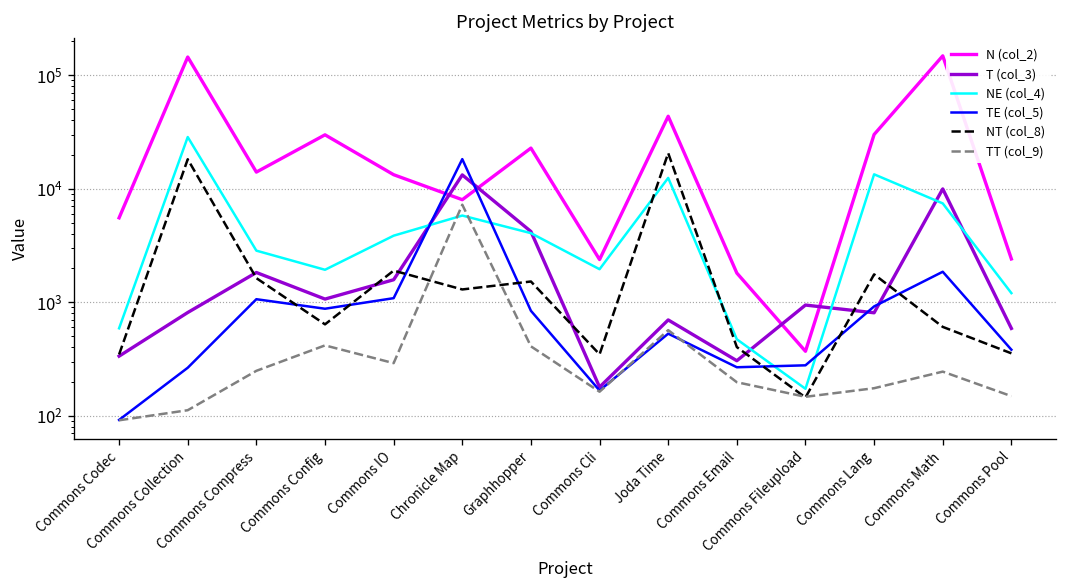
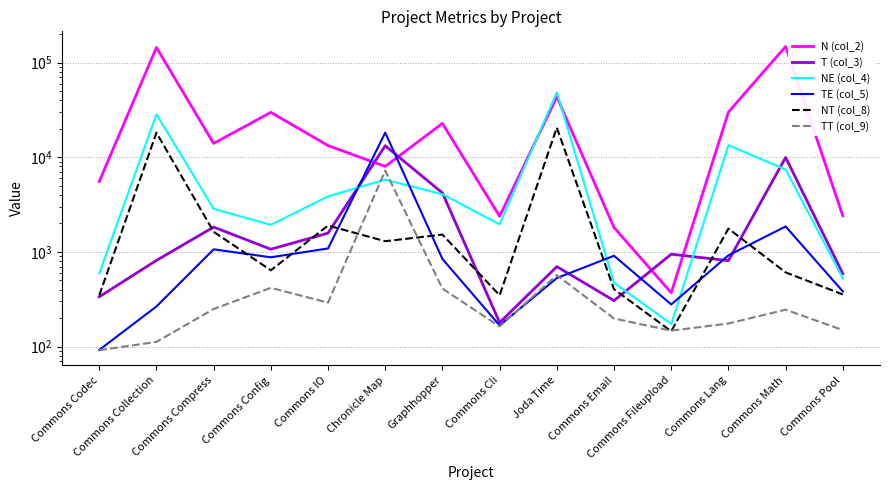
NE (col_4), Joda Time: 12000 -> 50000
TE (col_5), Commons Email: 270 -> 900
NE (col_4), Commons Pool: 1200 -> 500
